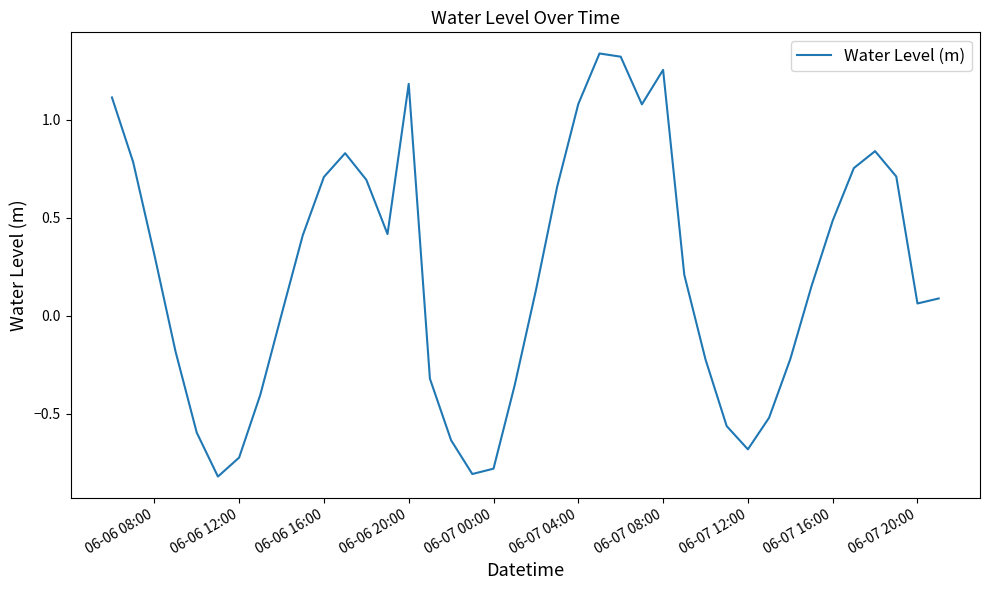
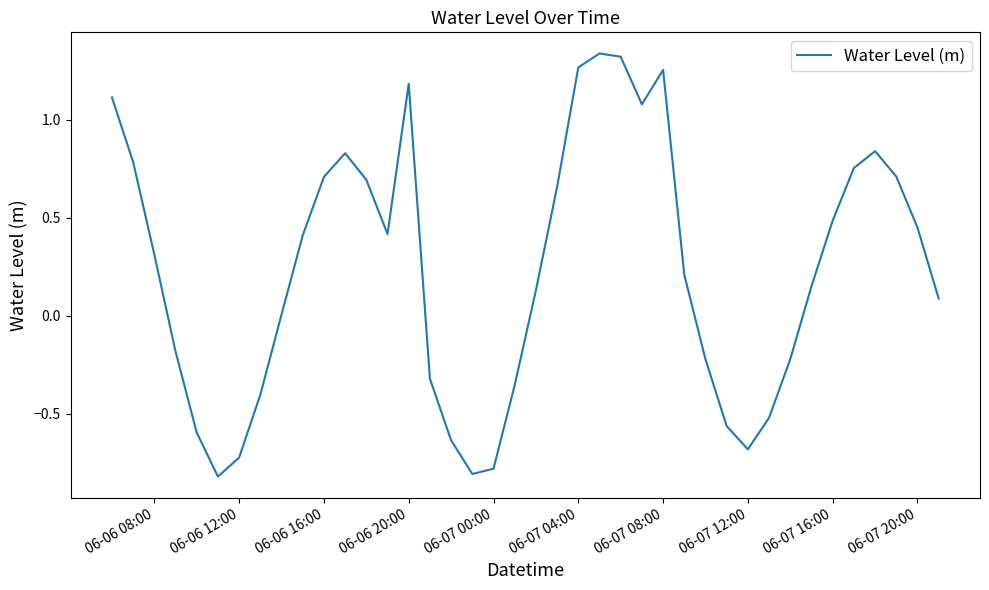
06-07 04:00: 1.08 -> 1.27
06-07 20:00: 0.06 -> 0.45
